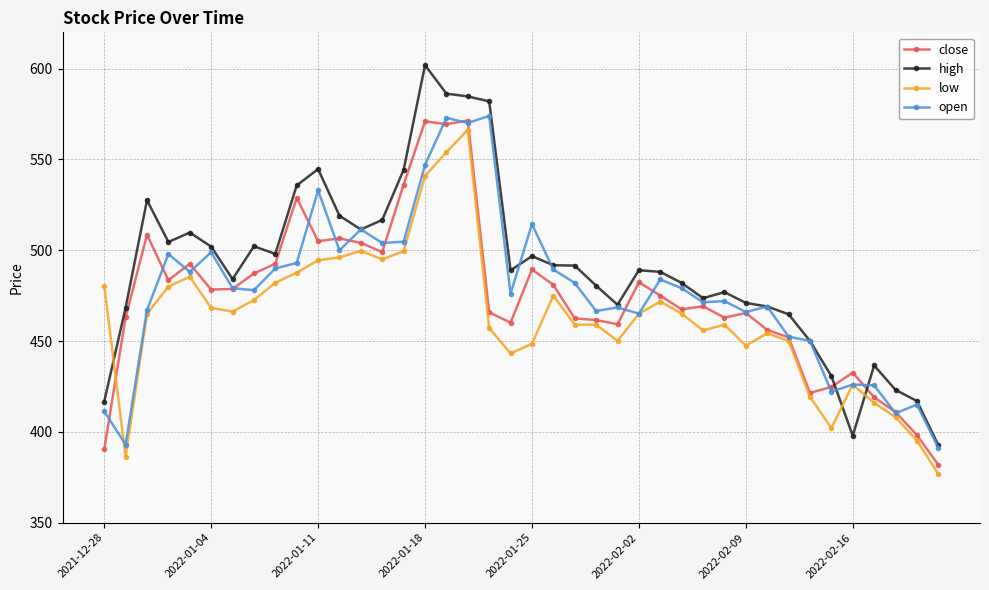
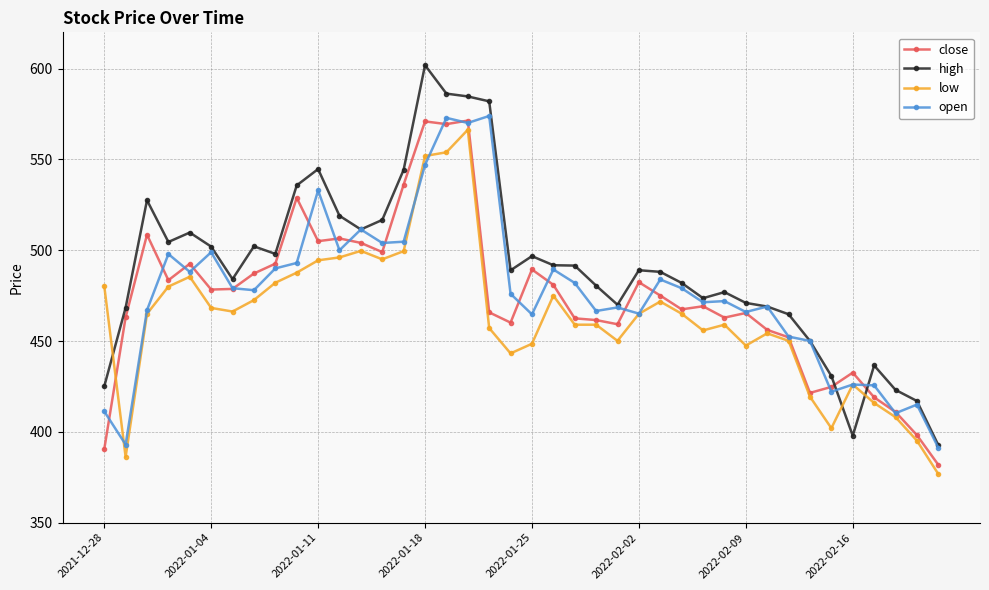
high, 2021-12-28: 417 -> 425
low, 2022-01-18: 541 -> 552
open, 2022-01-25: 514 -> 465
